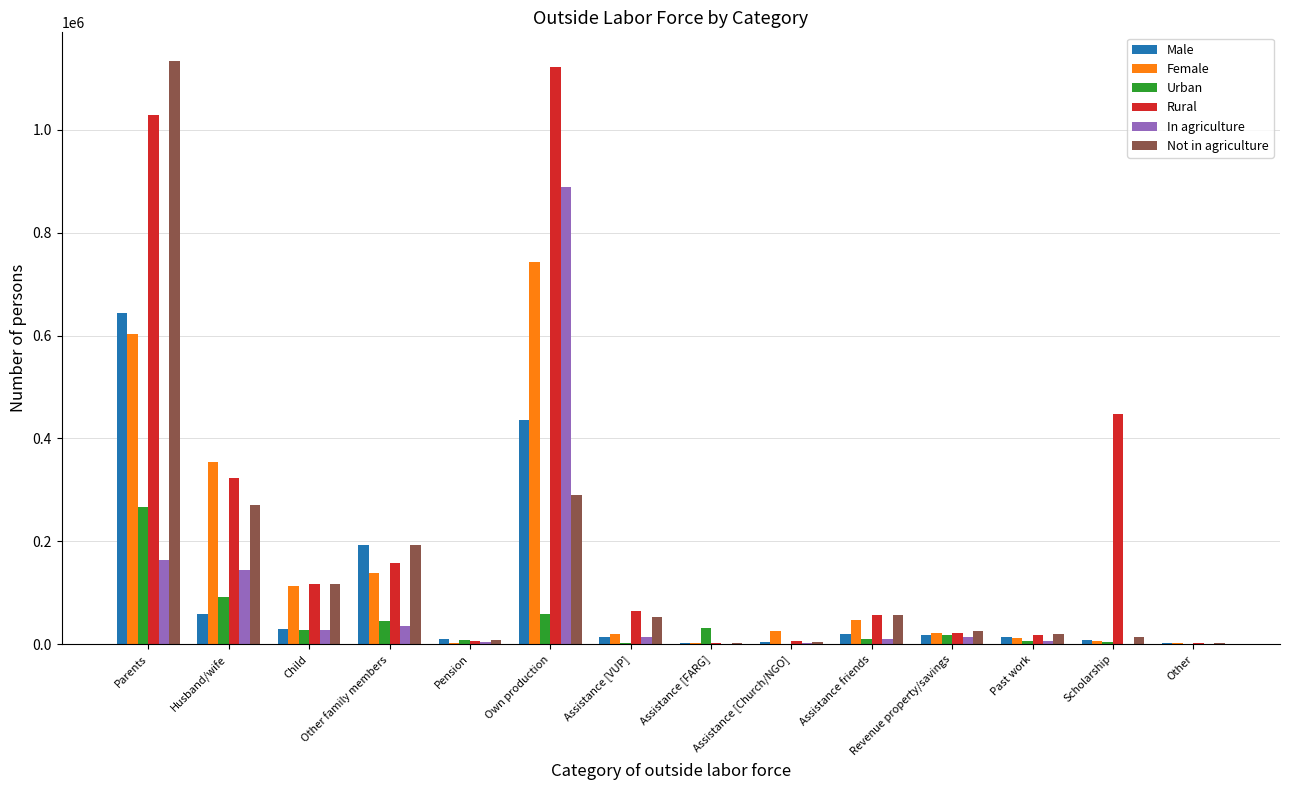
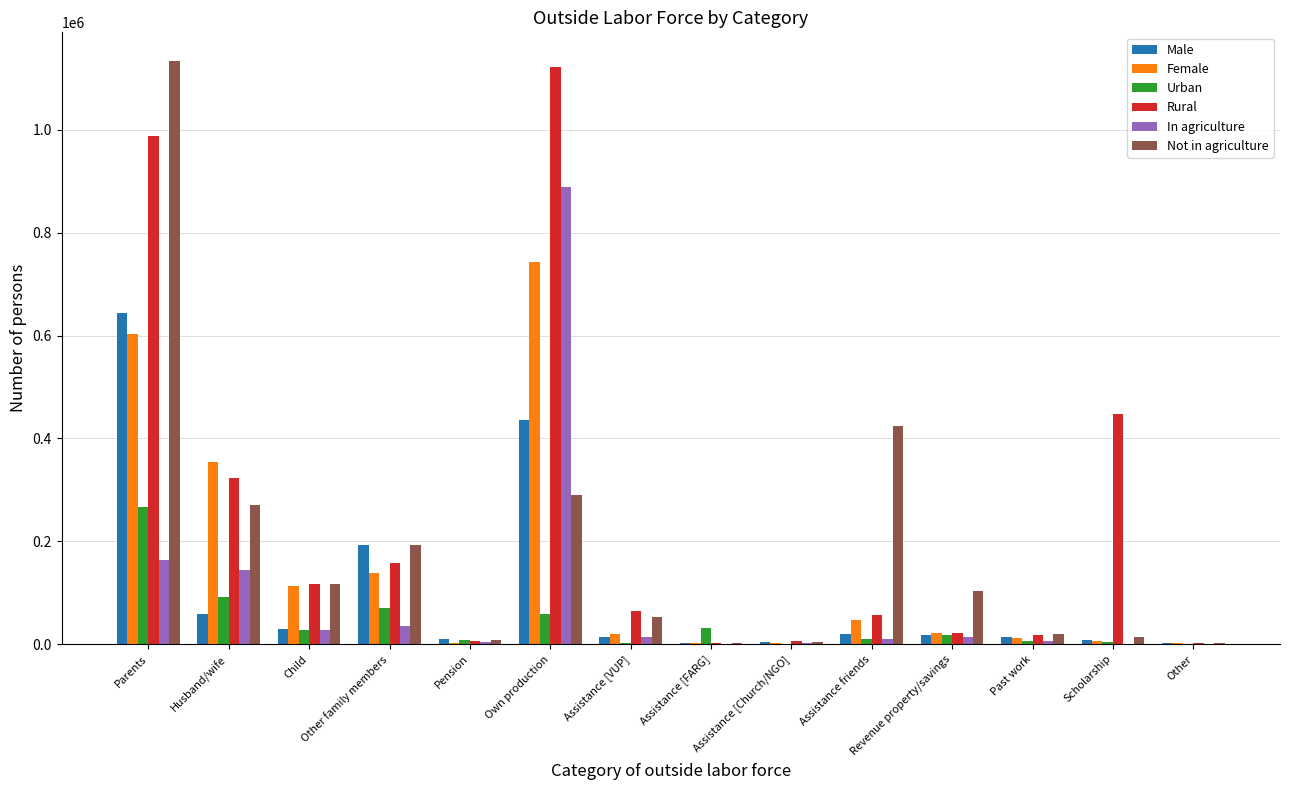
Rural, Parents: 1030000 -> 990000
Urban, Other family members: 40000 -> 70000
Female, Assistance [Church/NGO]: 30000 -> 0
Not in agriculture, Assistance friends: 60000 -> 430000
Not in agriculture, Revenue property/savings: 30000 -> 100000
